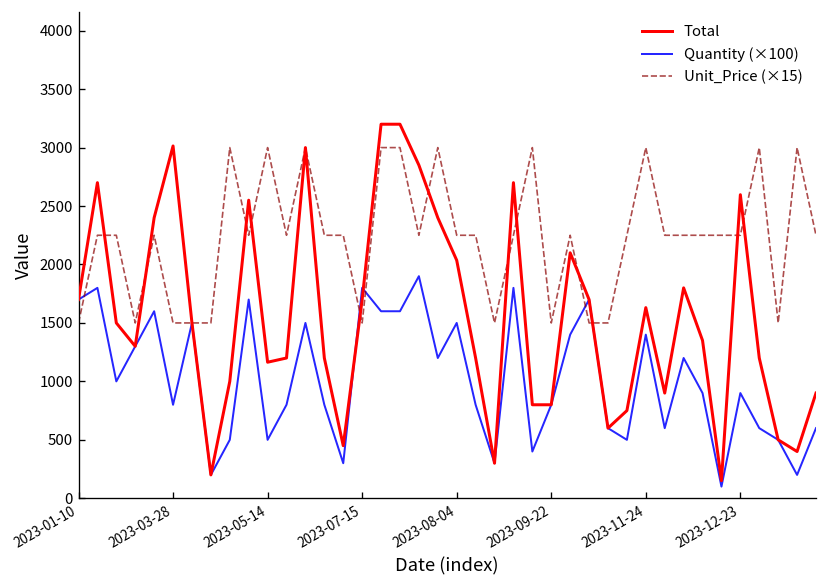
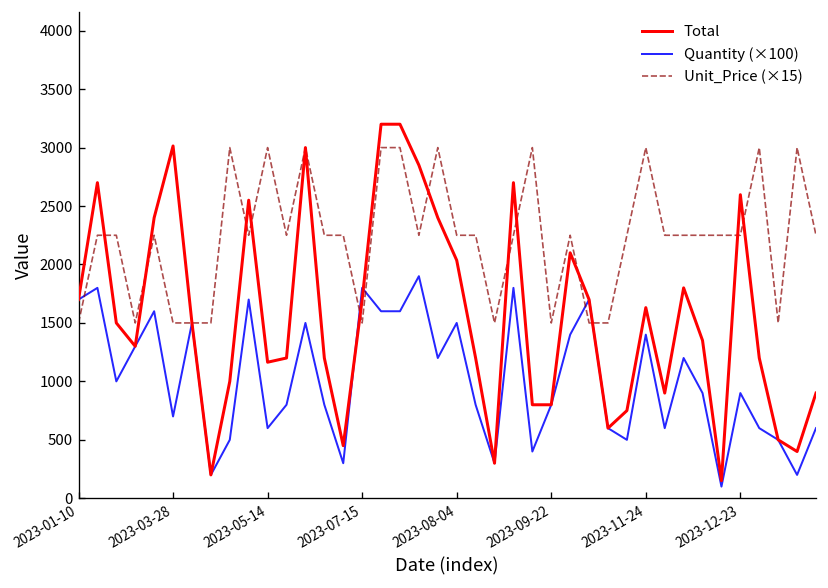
Quantity (×100), 2023-03-28: 800 -> 700
Quantity (×100), 2023-05-14: 500 -> 600
